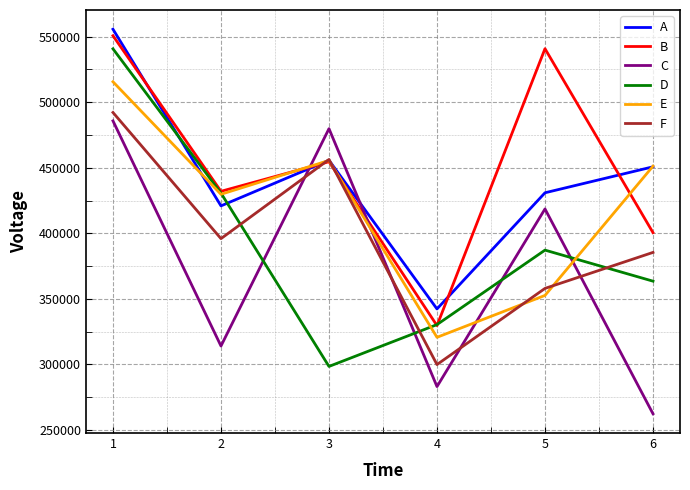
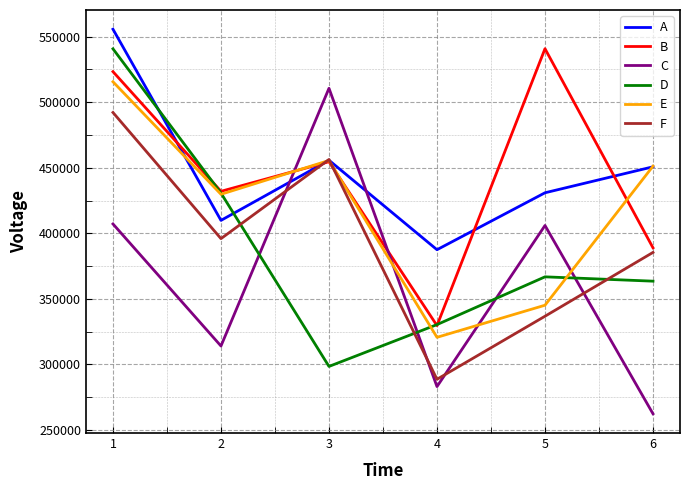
B, 1: 551000 -> 523000
C, 1: 486000 -> 407000
A, 2: 421000 -> 410000
C, 3: 480000 -> 511000
A, 4: 342000 -> 388000
F, 4: 300000 -> 289000
C, 5: 419000 -> 406000
D, 5: 387000 -> 367000
E, 5: 353000 -> 345000
F, 5: 358000 -> 337000
B, 6: 401000 -> 389000
